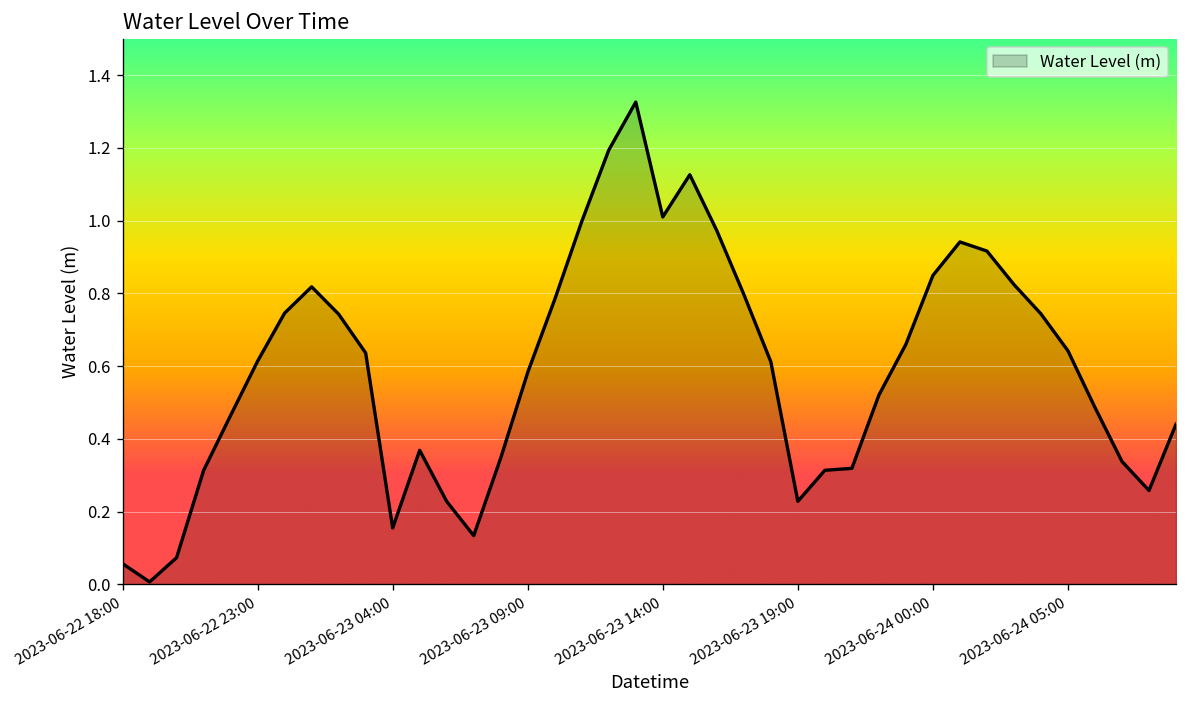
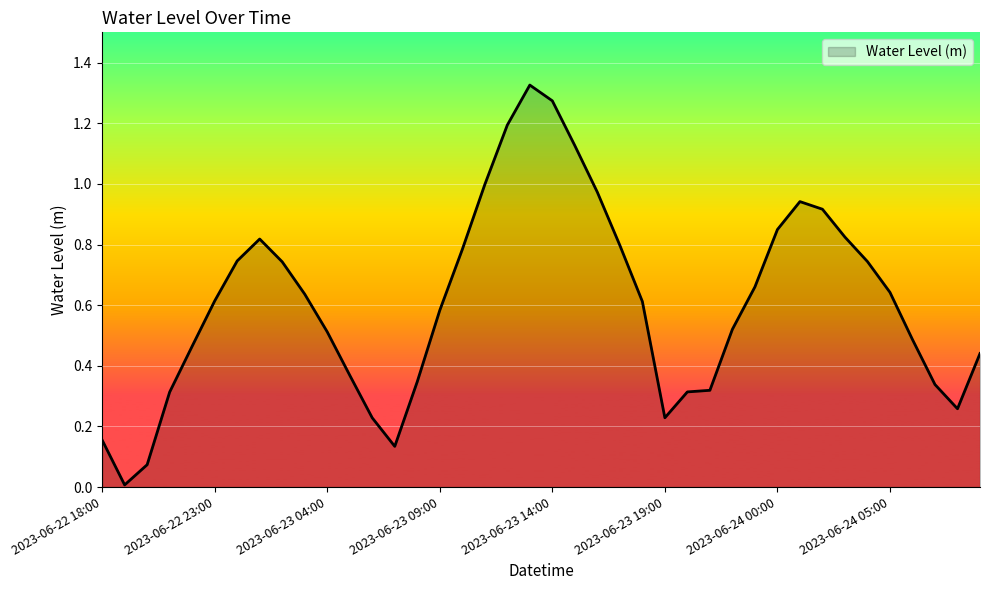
2023-06-22 18:00: 0.06 -> 0.16
2023-06-23 04:00: 0.16 -> 0.51
2023-06-23 14:00: 1.01 -> 1.27
